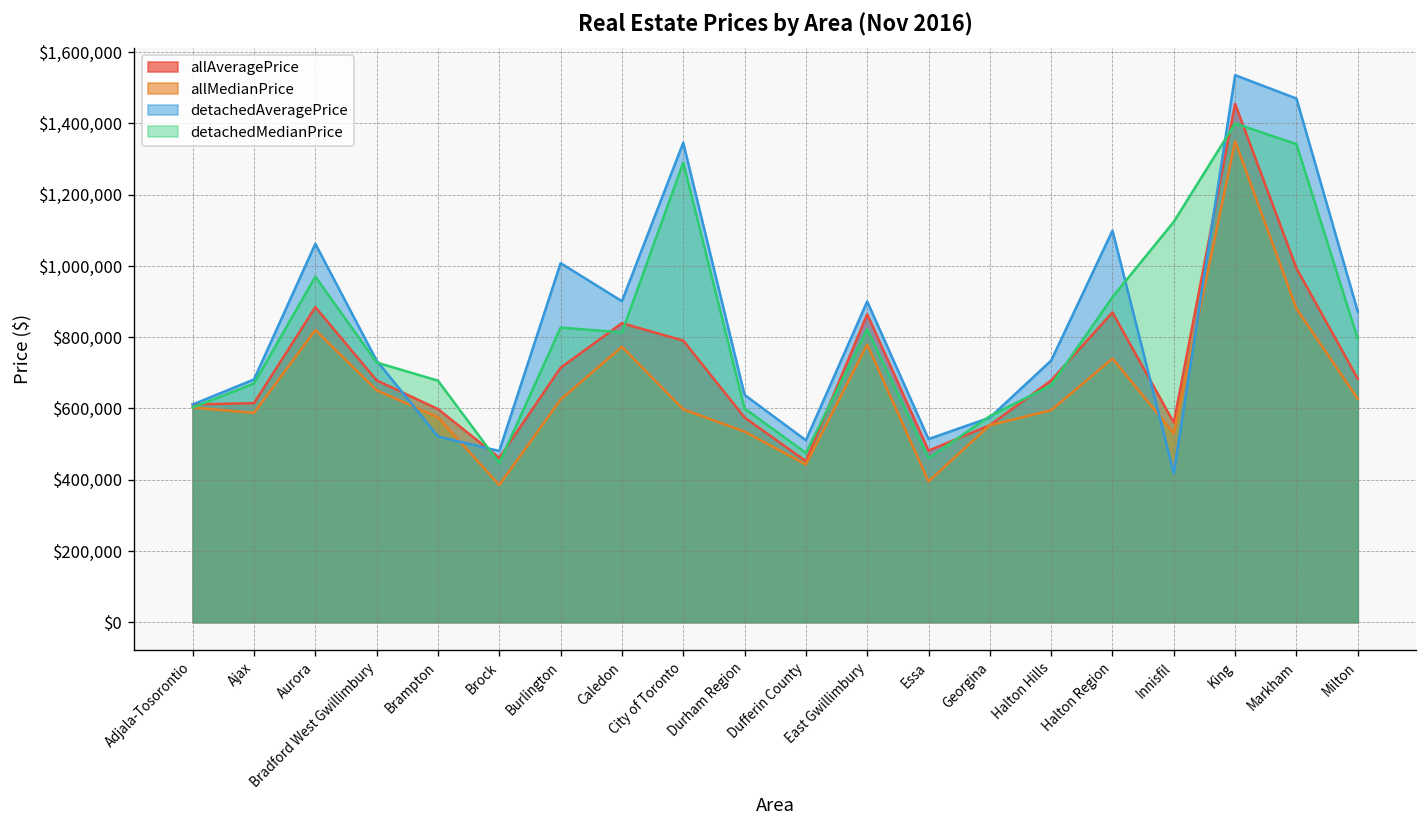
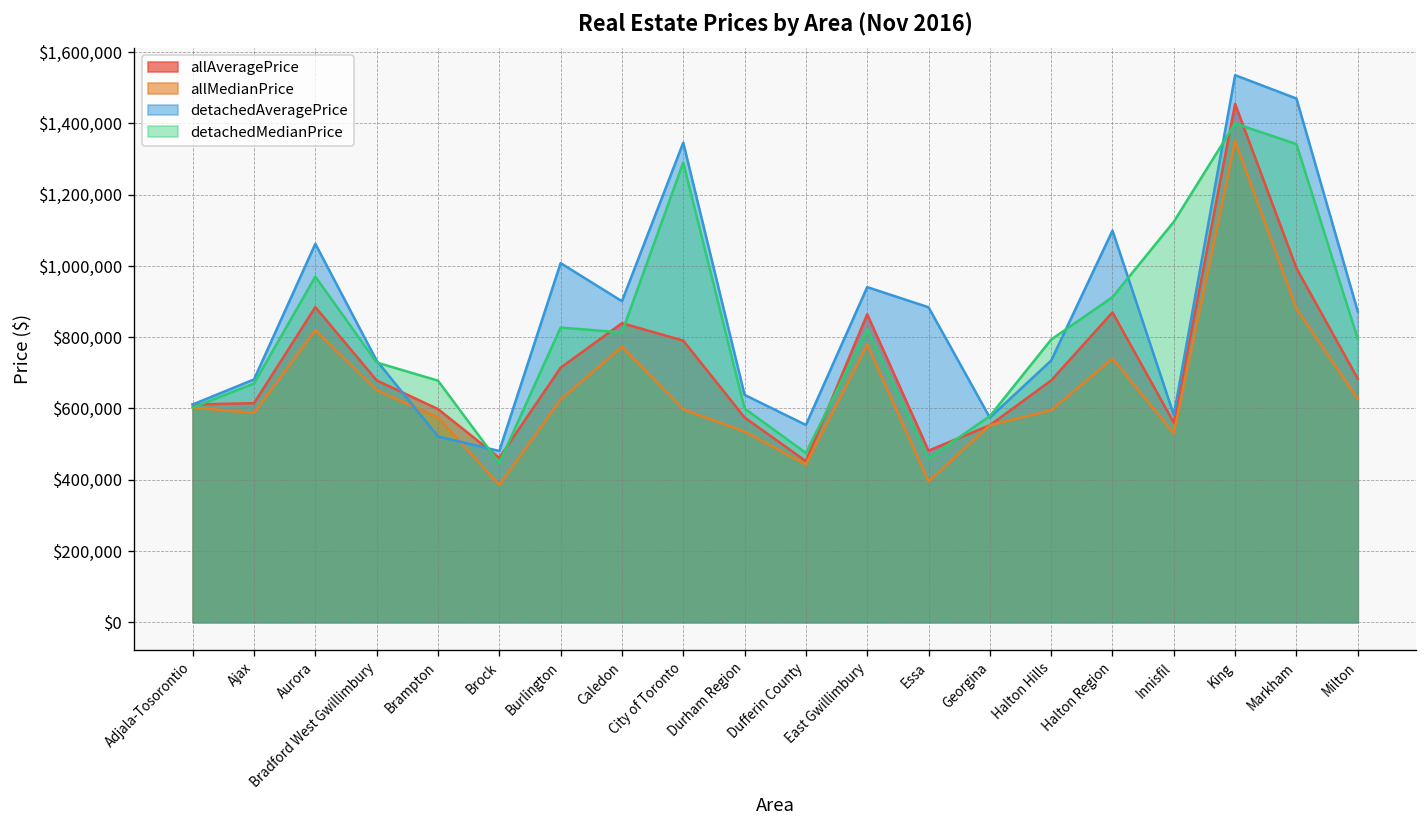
detachedAveragePrice, Dufferin County: $510,000 -> $550,000
detachedAveragePrice, East Gwillimbury: $900,000 -> $940,000
detachedAveragePrice, Essa: $510,000 -> $880,000
detachedMedianPrice, Halton Hills: $670,000 -> $790,000
detachedAveragePrice, Innisfil: $420,000 -> $580,000
